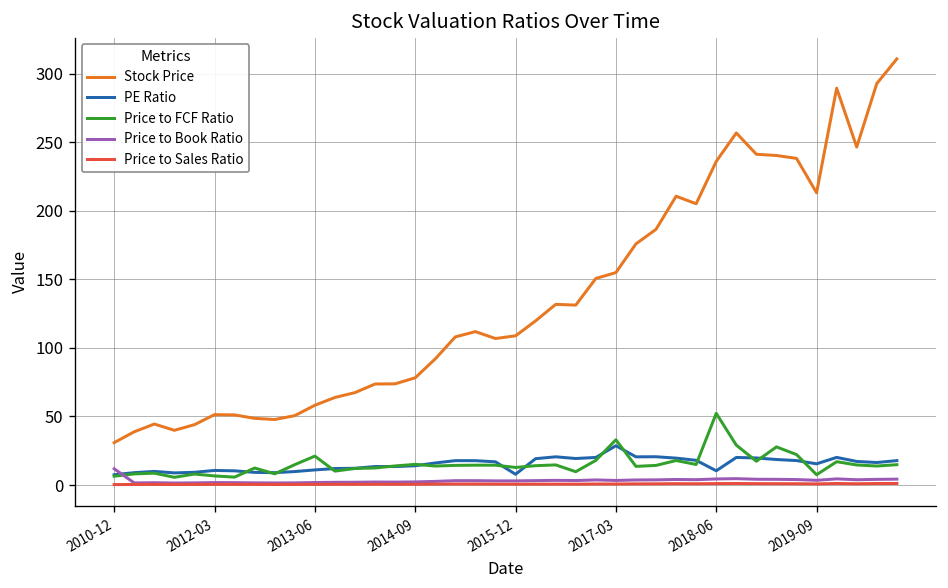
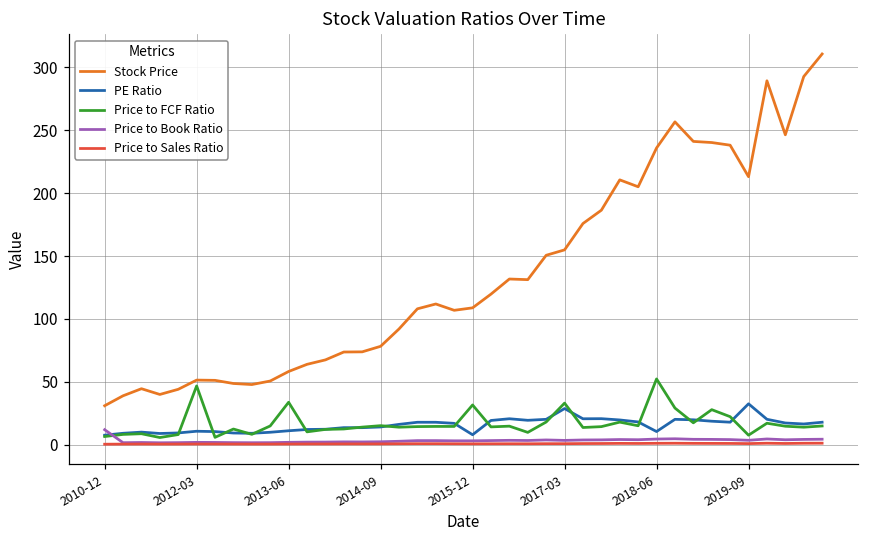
Price to FCF Ratio, 2012-03: 7 -> 47
Price to FCF Ratio, 2013-06: 21 -> 34
Price to FCF Ratio, 2015-12: 13 -> 32
PE Ratio, 2019-09: 16 -> 33
